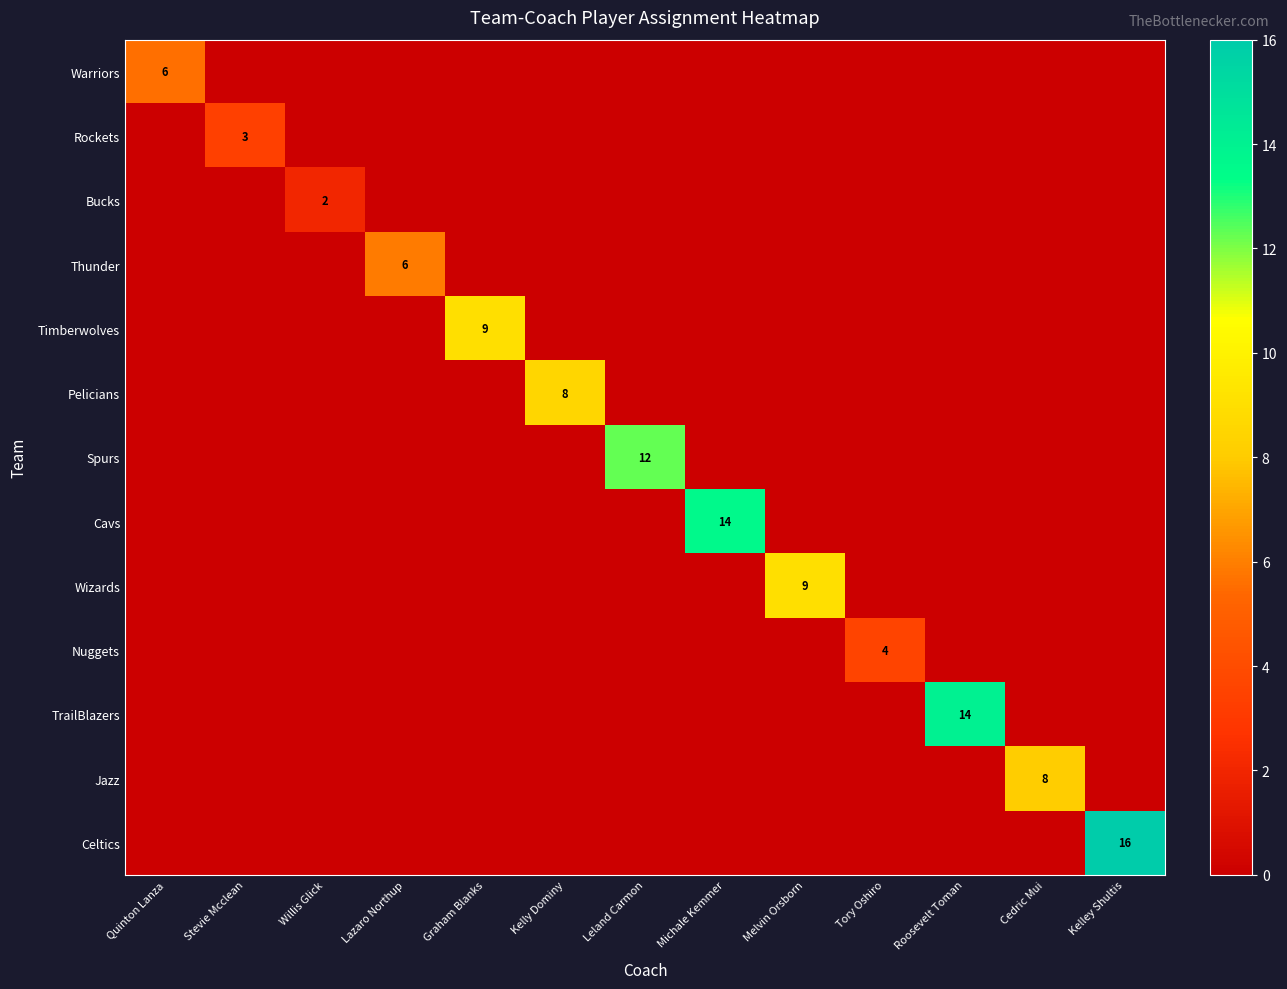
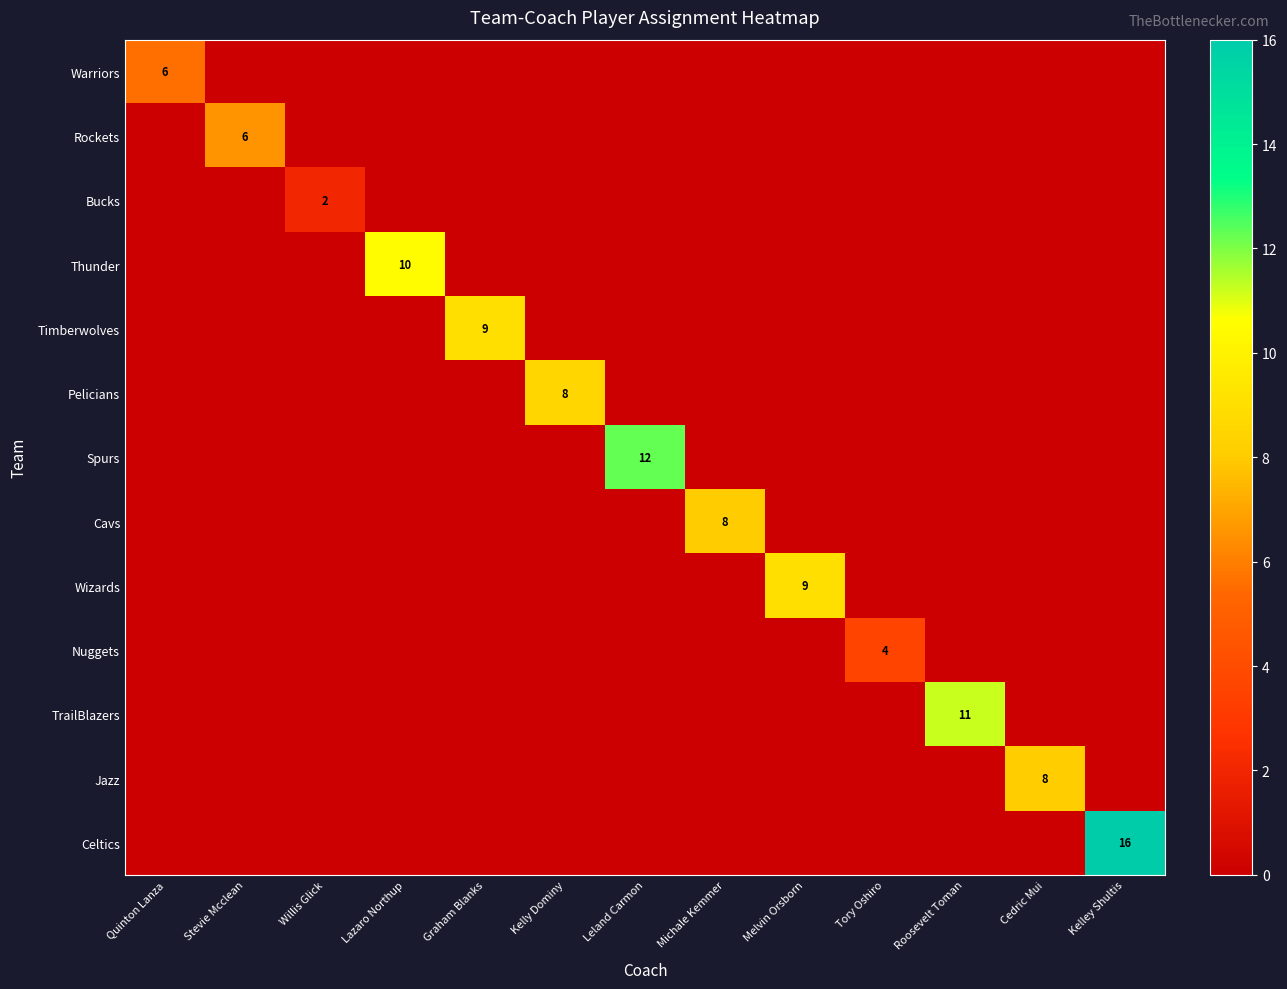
Rockets, Stevie Mcclean: 3 -> 6
Thunder, Lazaro Northup: 6 -> 10
Cavs, Michale Kemmer: 14 -> 8
TrailBlazers, Roosevelt Toman: 14 -> 11
